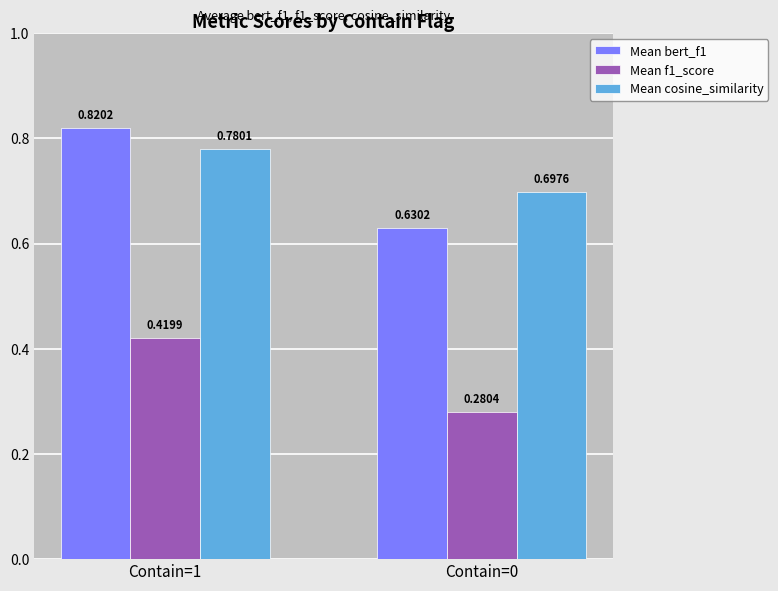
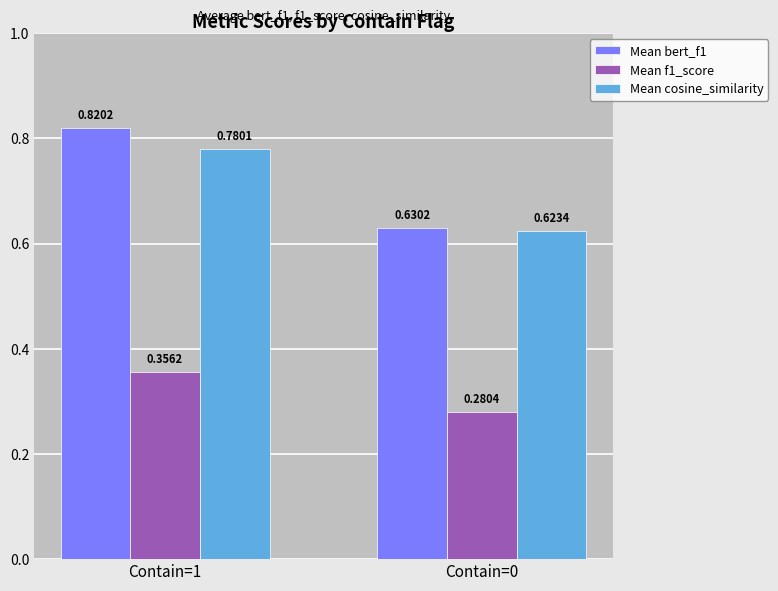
Mean f1_score, Contain=1: 0.4199 -> 0.3562
Mean cosine_similarity, Contain=0: 0.6976 -> 0.6234
